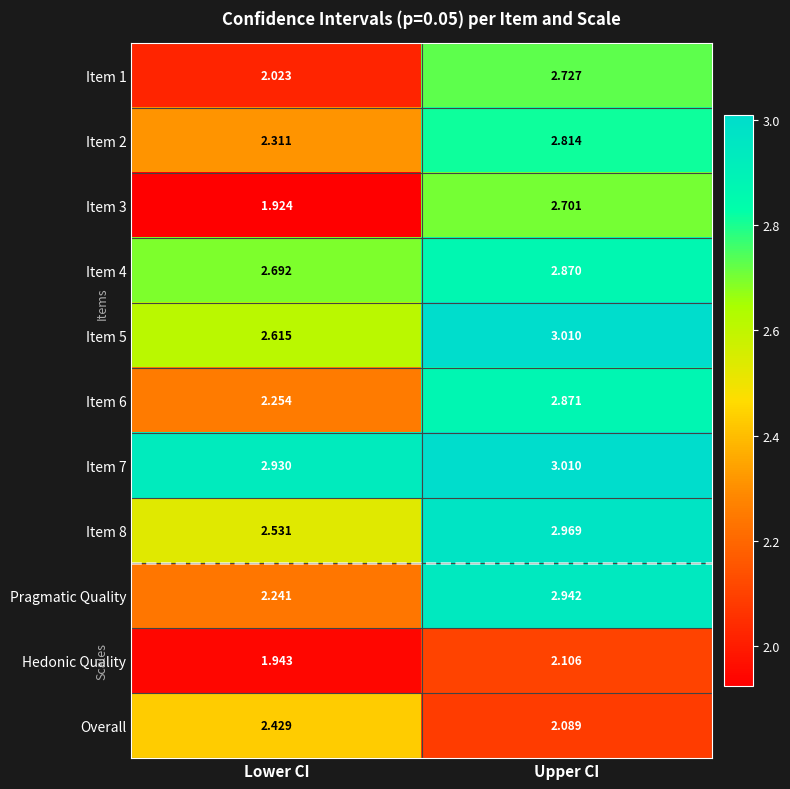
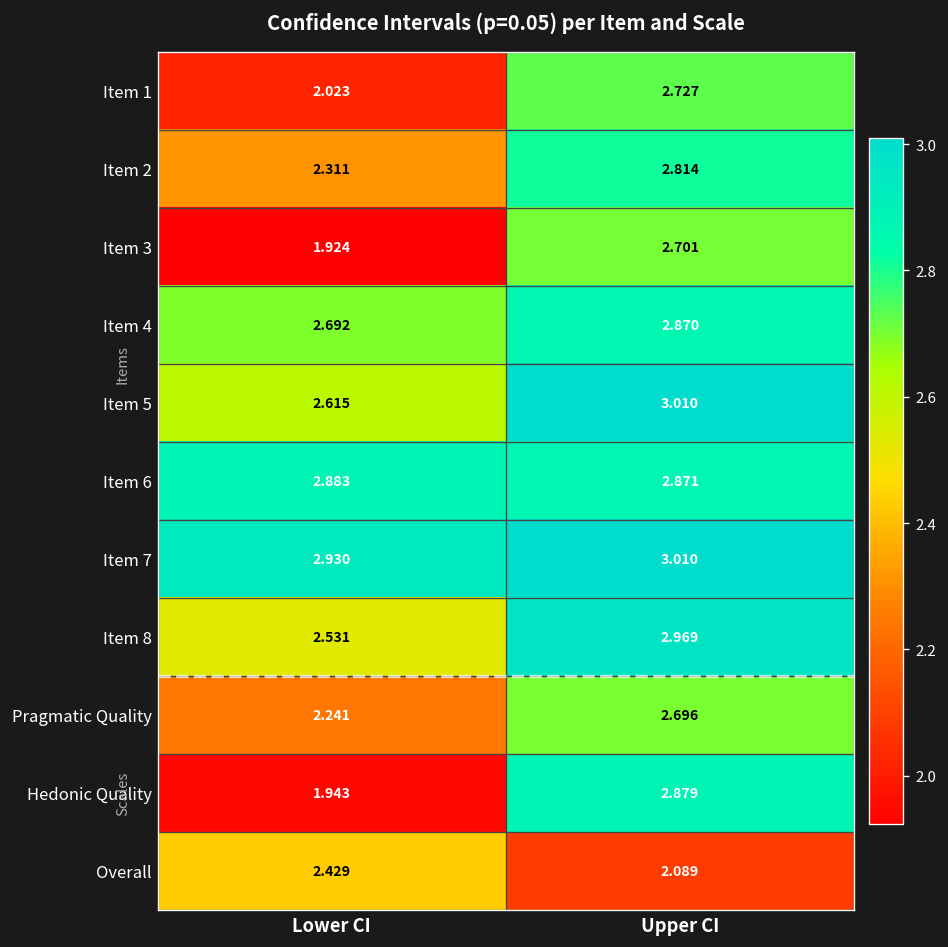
Item 6, Lower CI: 2.254 -> 2.883
Pragmatic Quality, Upper CI: 2.942 -> 2.696
Hedonic Quality, Upper CI: 2.106 -> 2.879
